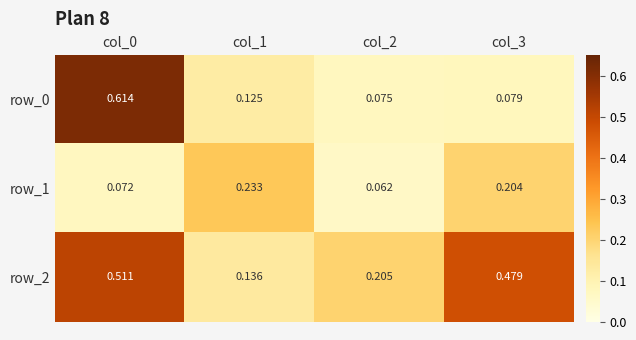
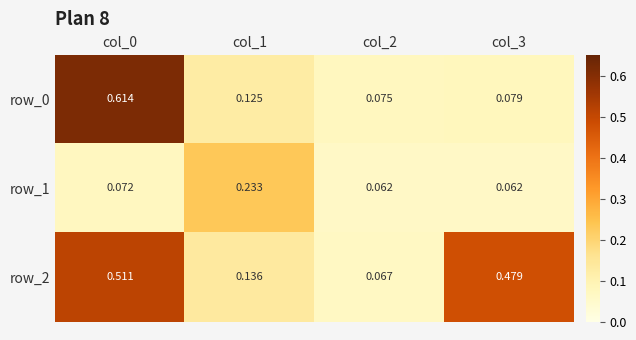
row_1, col_3: 0.204 -> 0.062
row_2, col_2: 0.205 -> 0.067
